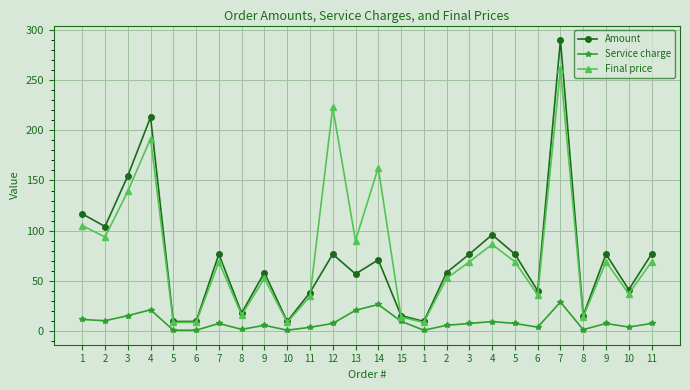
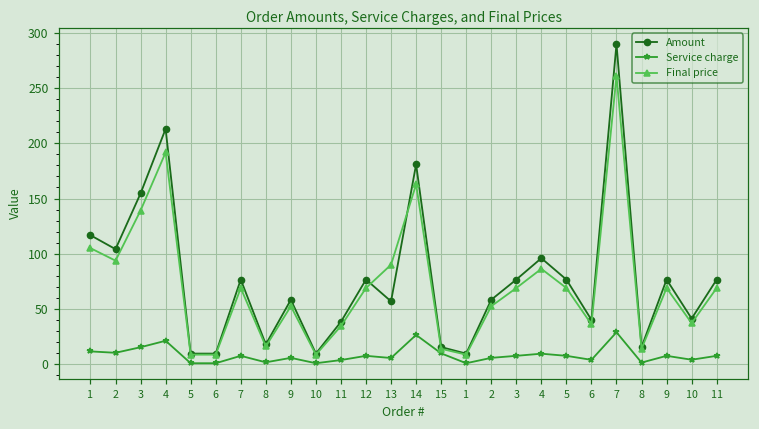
Final price, 12: 223 -> 69
Service charge, 13: 21 -> 6
Amount, 14: 71 -> 181
